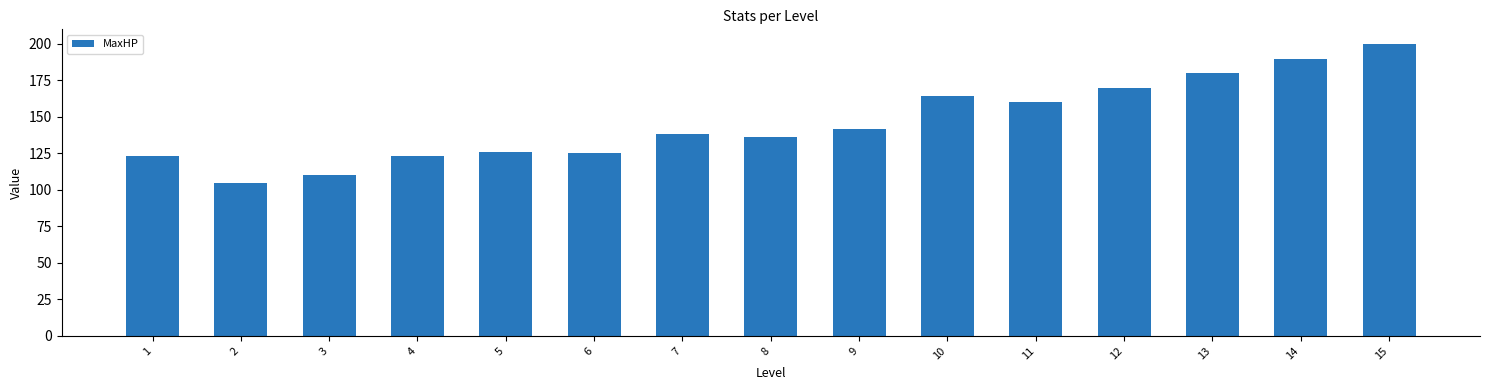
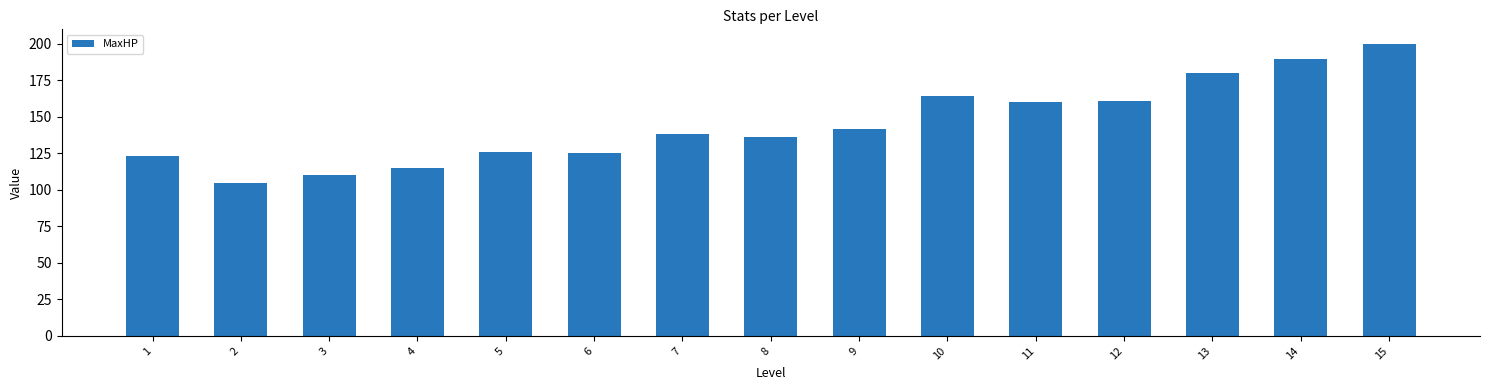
4: 123 -> 115
12: 170 -> 161
